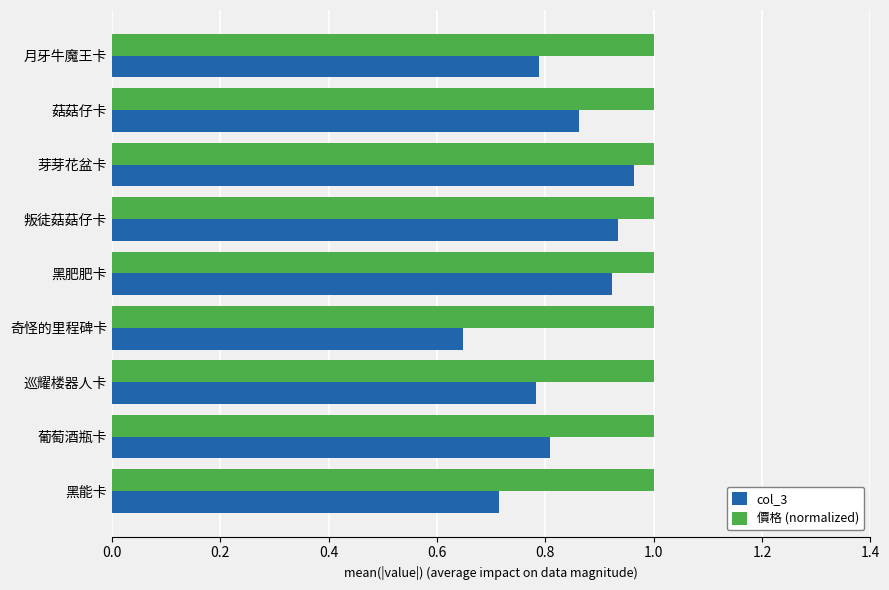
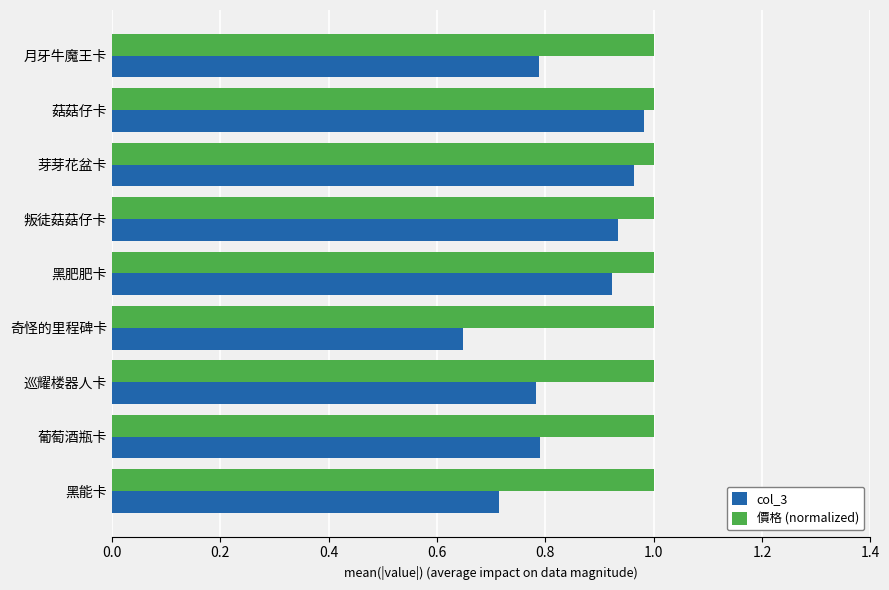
col_3, 菇菇仔卡: 0.86 -> 0.98
col_3, 葡萄酒瓶卡: 0.81 -> 0.79
